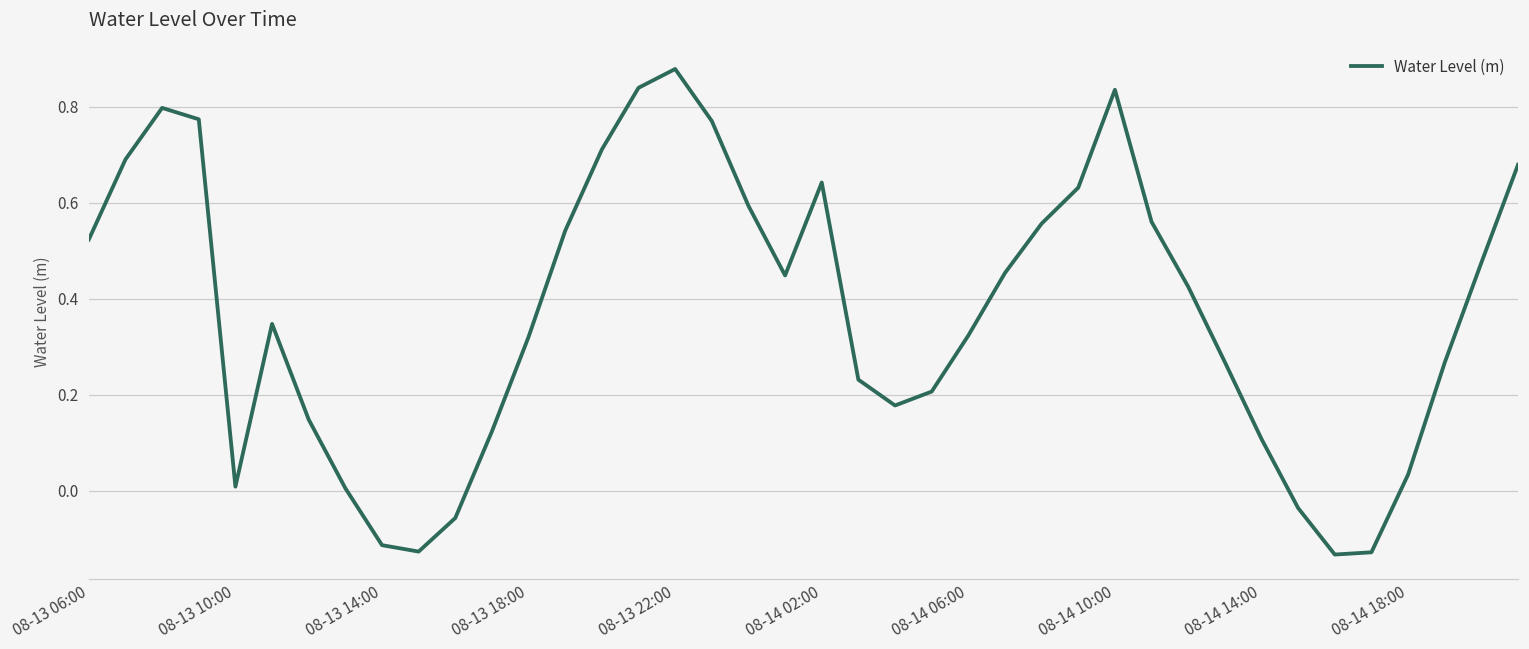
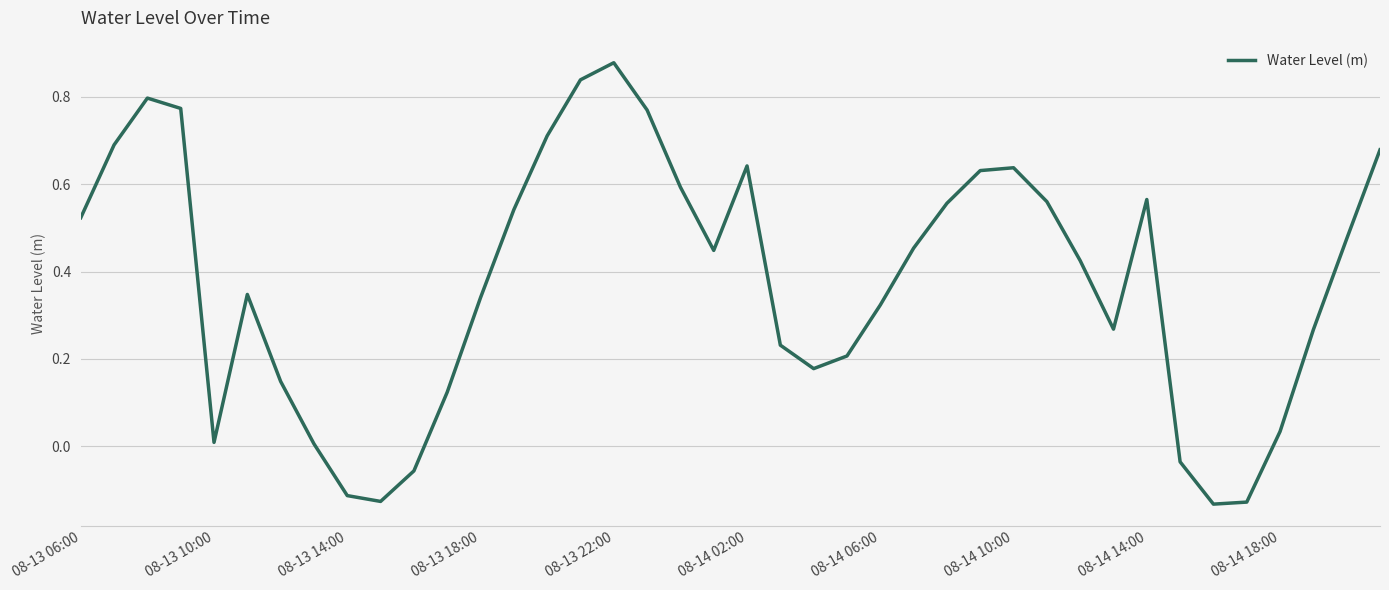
08-13 18:00: 0.32 -> 0.34
08-14 10:00: 0.83 -> 0.64
08-14 14:00: 0.11 -> 0.57
